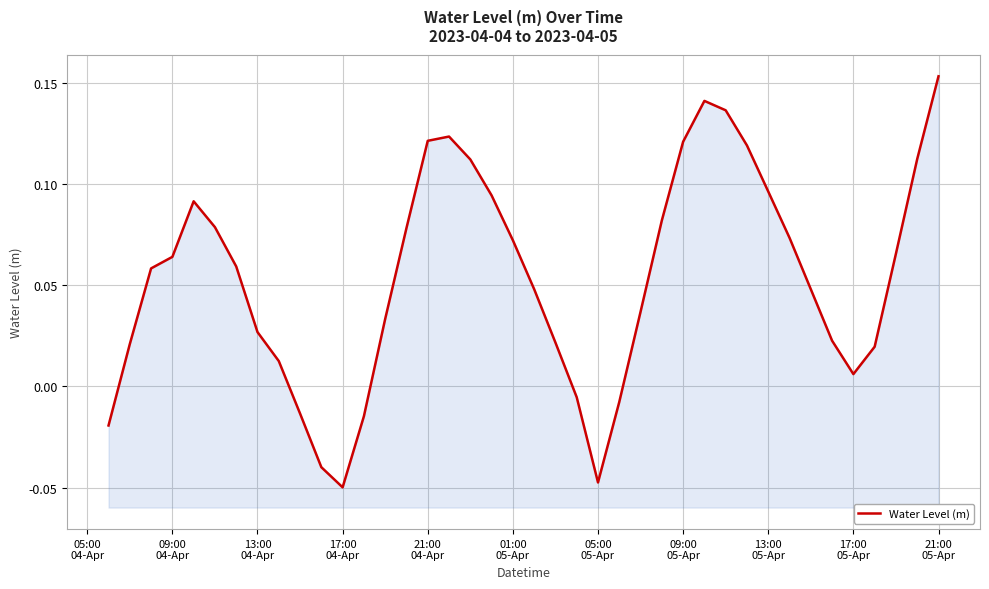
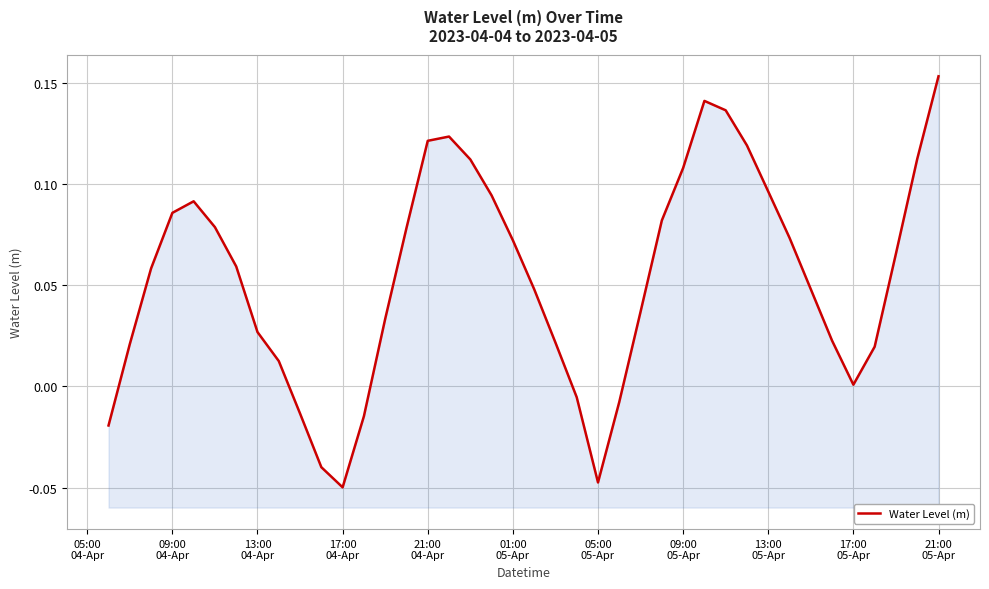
09:00 04-Apr: 0.064 -> 0.086
09:00 05-Apr: 0.121 -> 0.108
17:00 05-Apr: 0.006 -> 0.001
